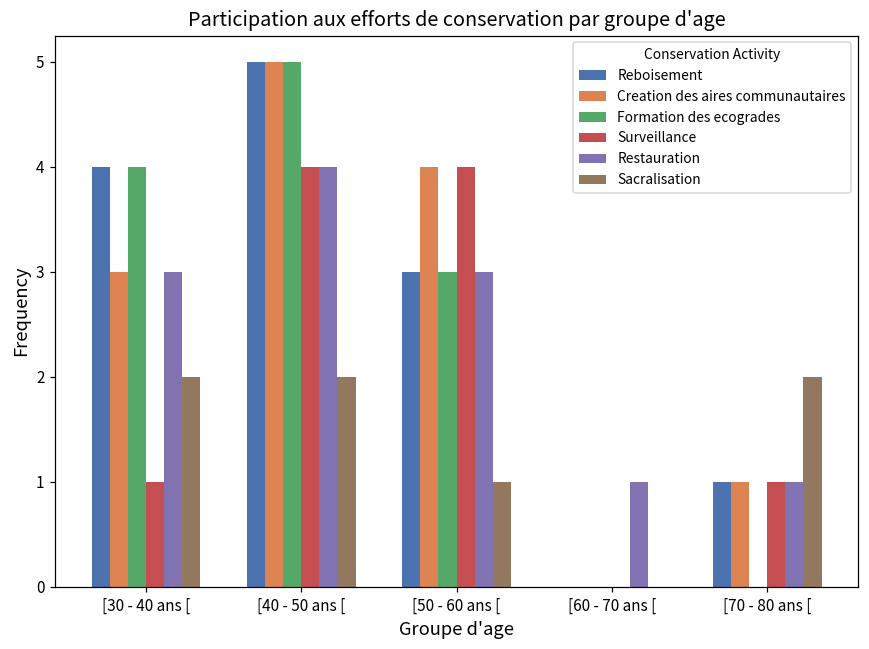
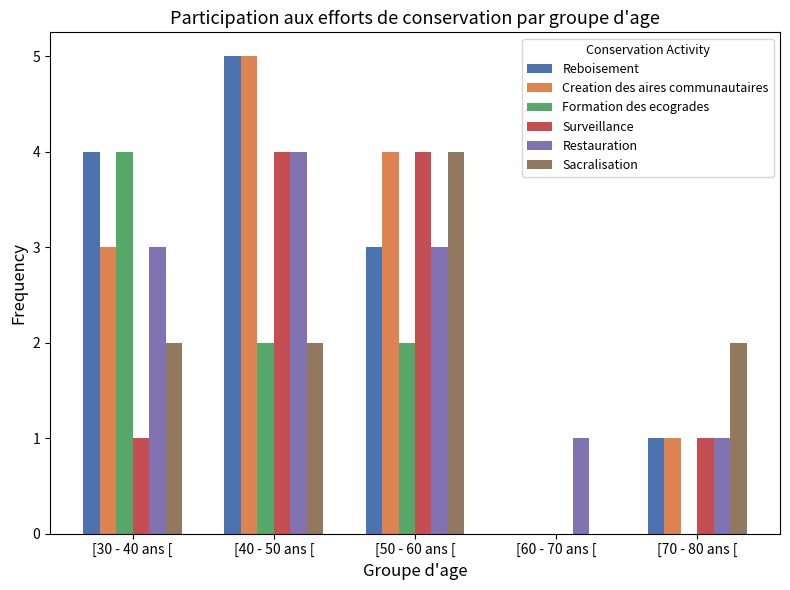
Formation des ecogrades, [40 - 50 ans [: 5 -> 2
Formation des ecogrades, [50 - 60 ans [: 3 -> 2
Sacralisation, [50 - 60 ans [: 1 -> 4
